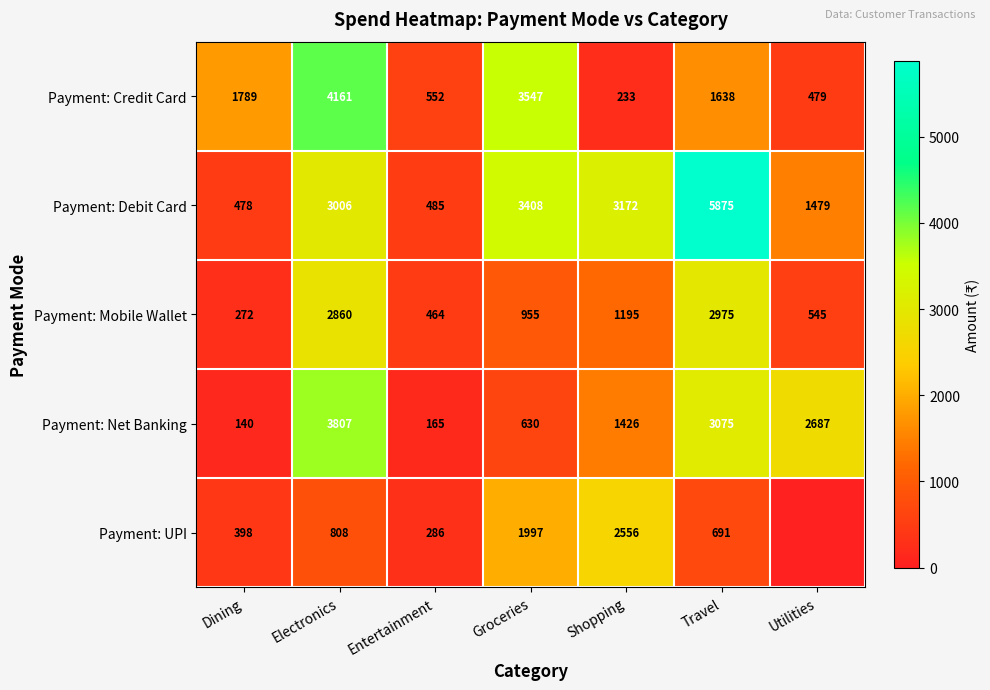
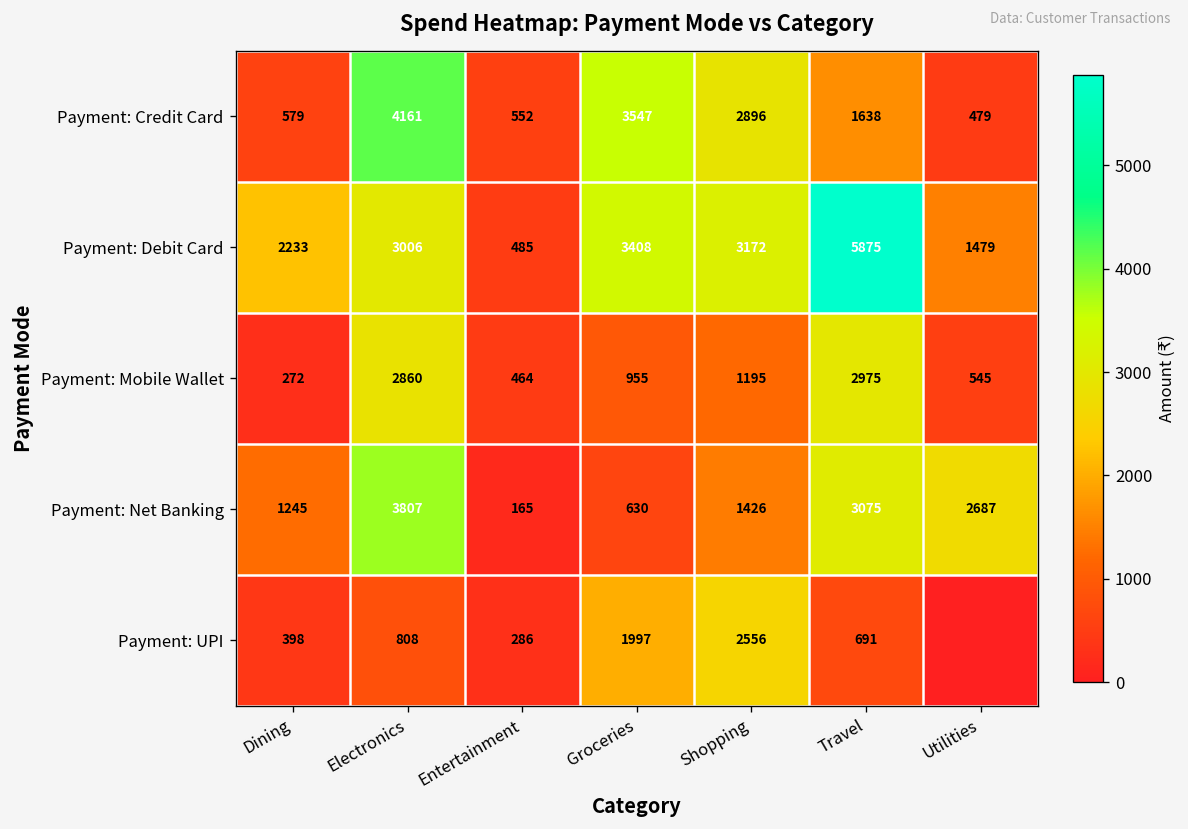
Payment: Credit Card, Dining: 1789 -> 579
Payment: Credit Card, Shopping: 233 -> 2896
Payment: Debit Card, Dining: 478 -> 2233
Payment: Net Banking, Dining: 140 -> 1245
